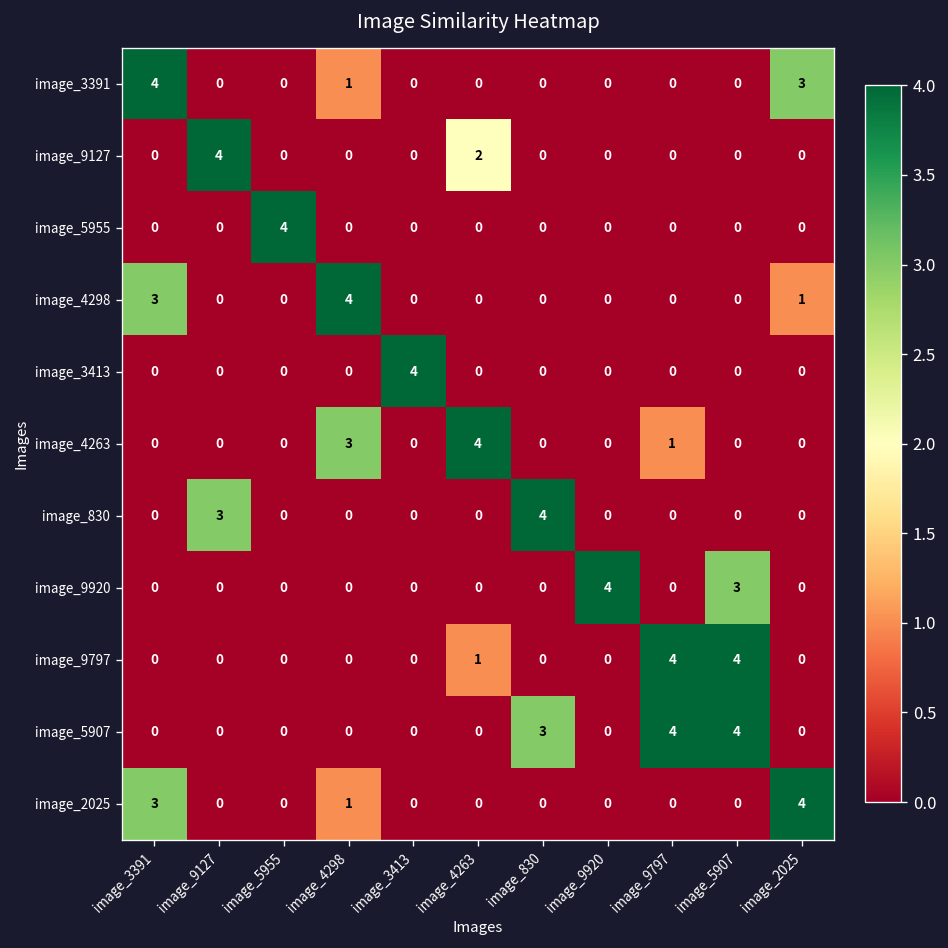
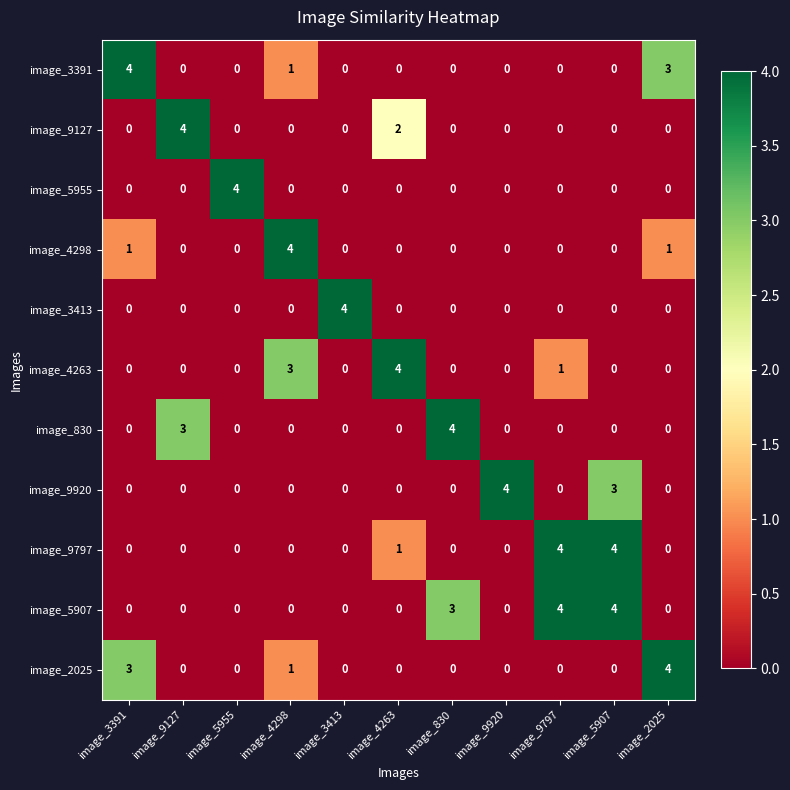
image_4298, image_3391: 3 -> 1
